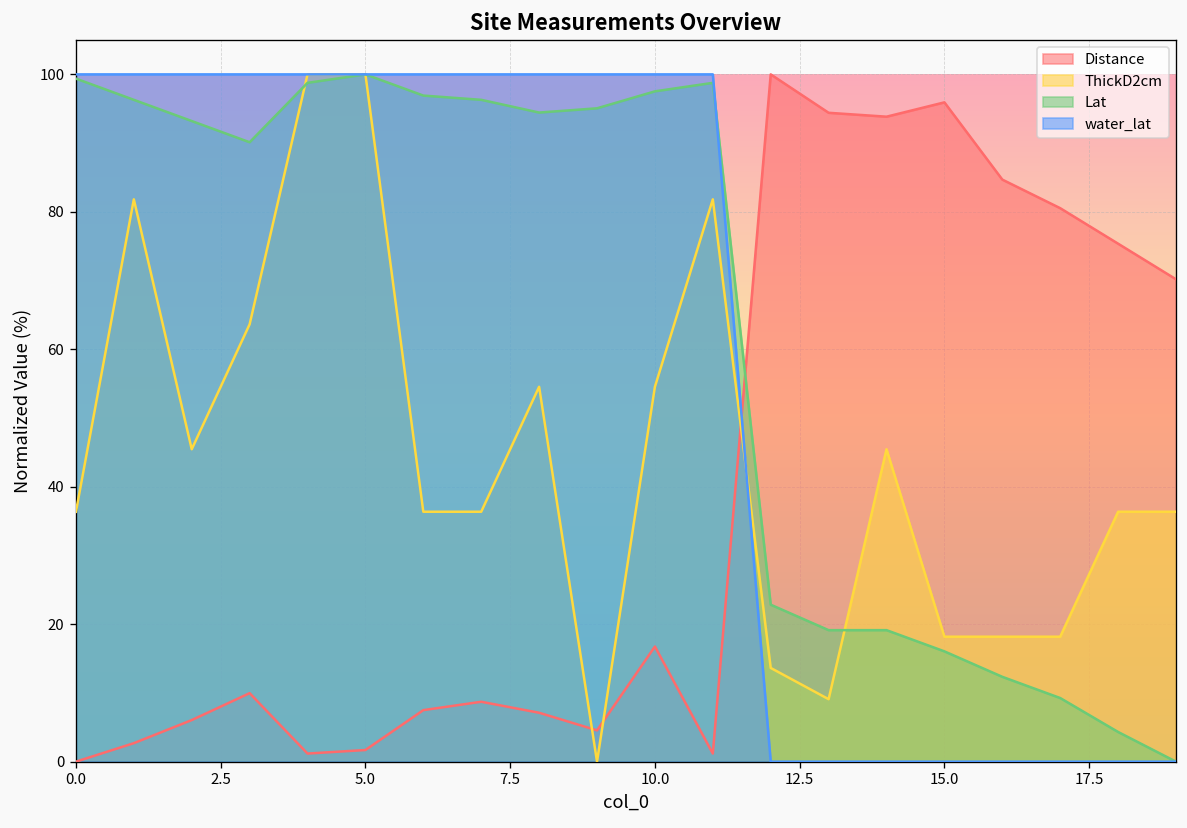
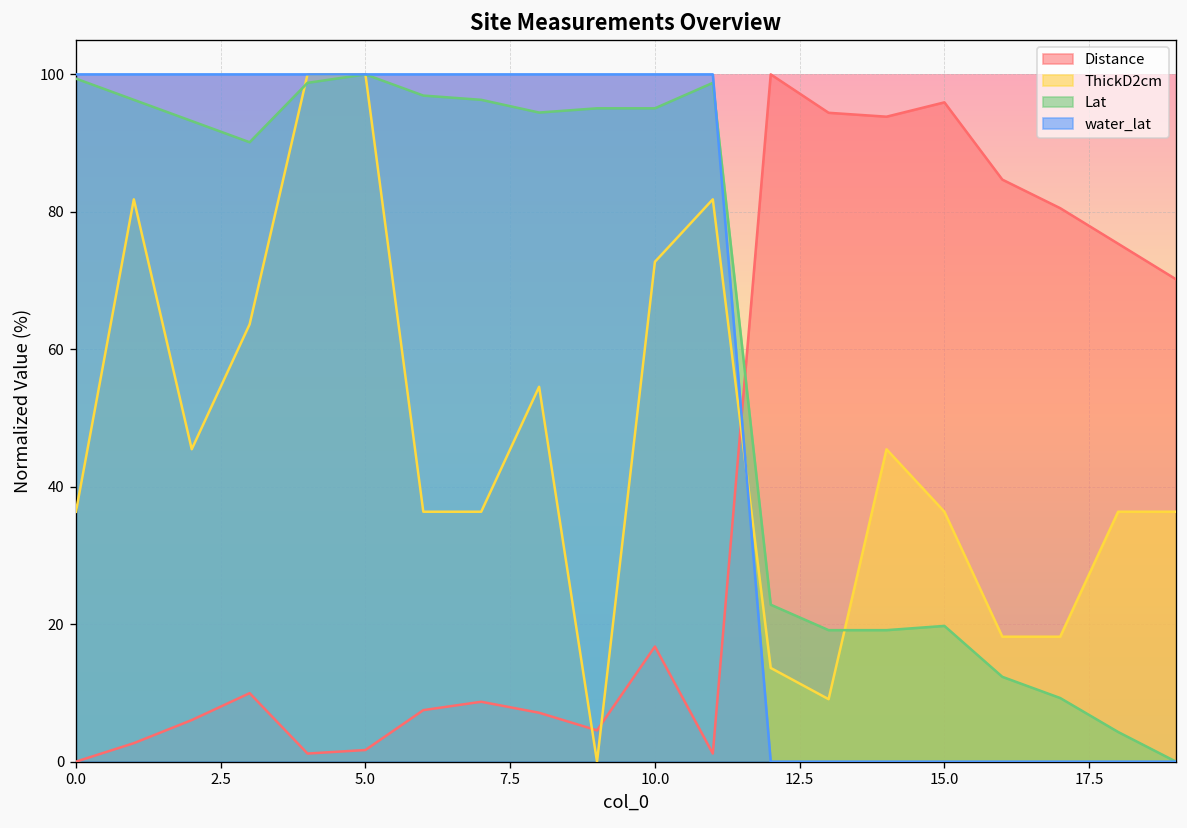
ThickD2cm, 10.0: 55 -> 73
Lat, 10.0: 98 -> 95
ThickD2cm, 15.0: 18 -> 36
Lat, 15.0: 16 -> 20
